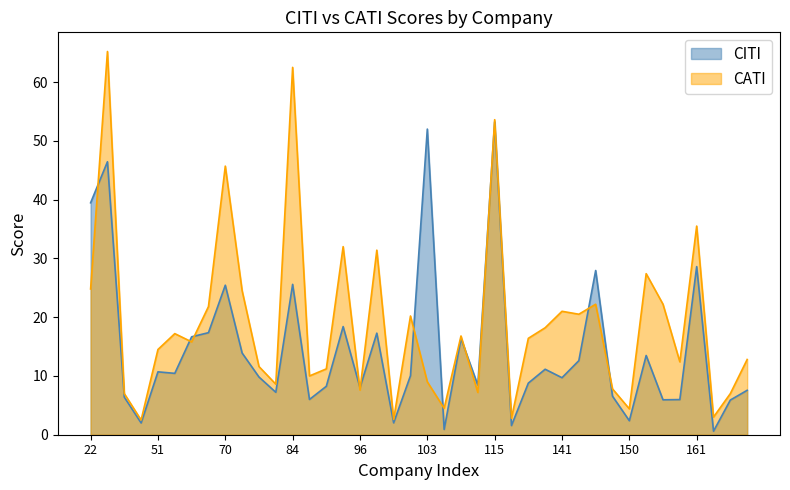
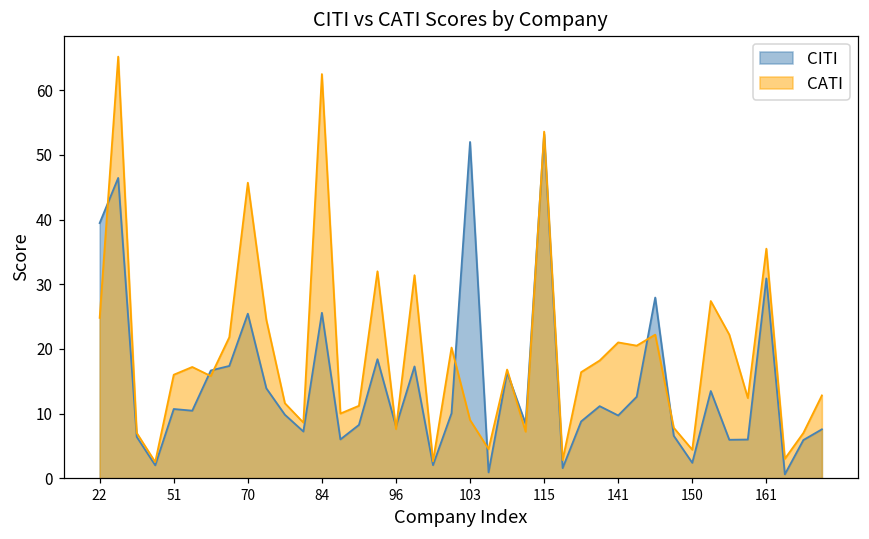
CATI, 51: 15 -> 16
CITI, 161: 29 -> 31
